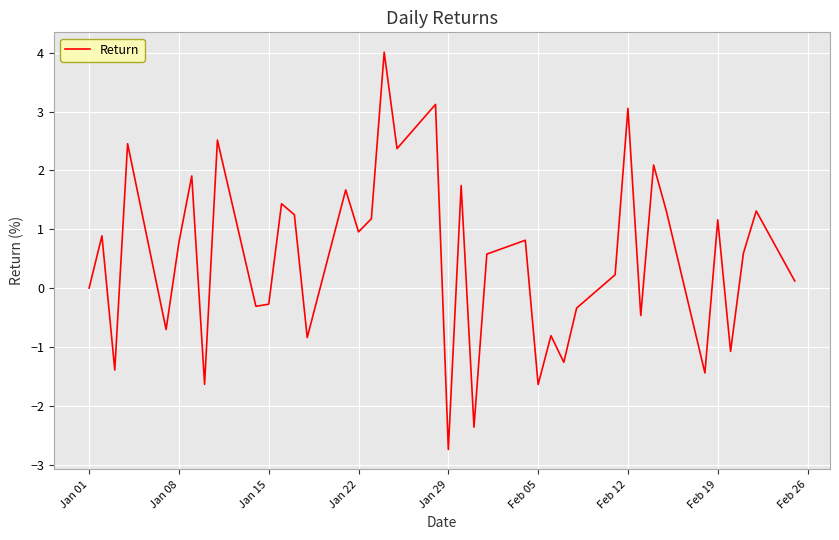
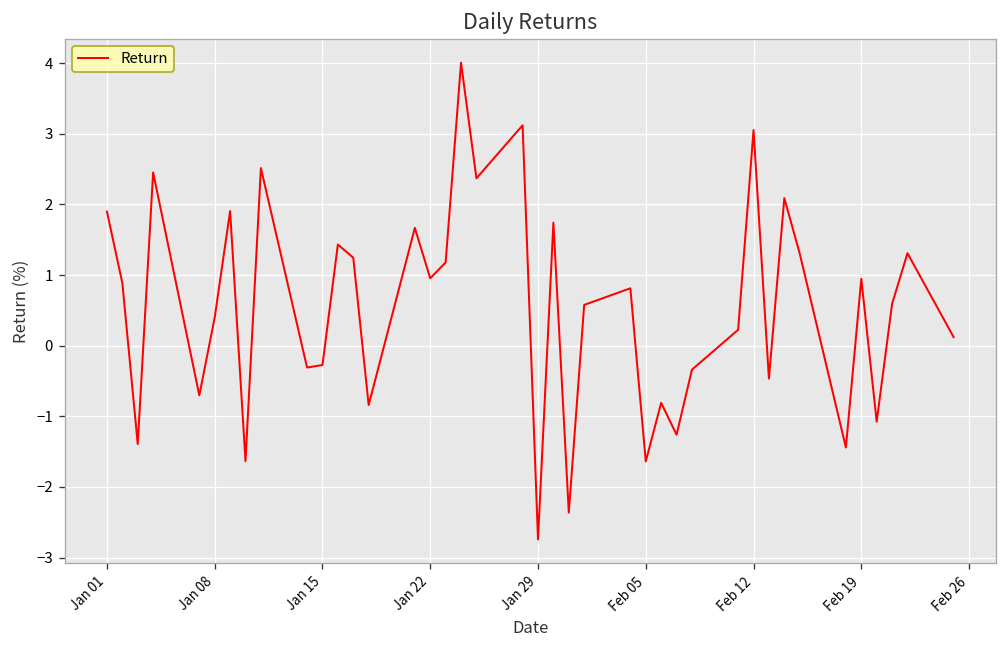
Jan 01: 0.0 -> 1.9
Jan 08: 0.8 -> 0.4
Feb 19: 1.2 -> 0.9
